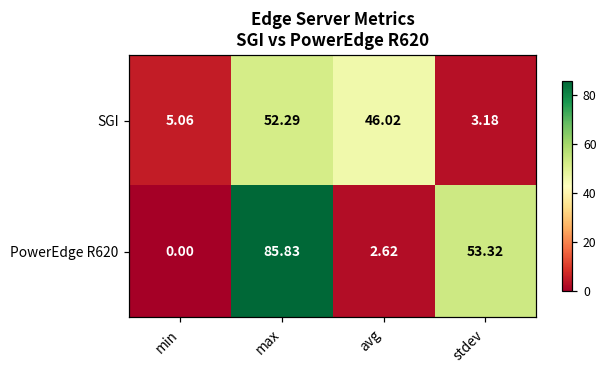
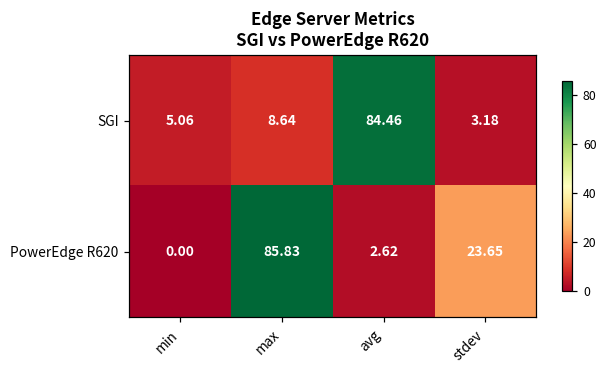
SGI, max: 52.29 -> 8.64
SGI, avg: 46.02 -> 84.46
PowerEdge R620, stdev: 53.32 -> 23.65
